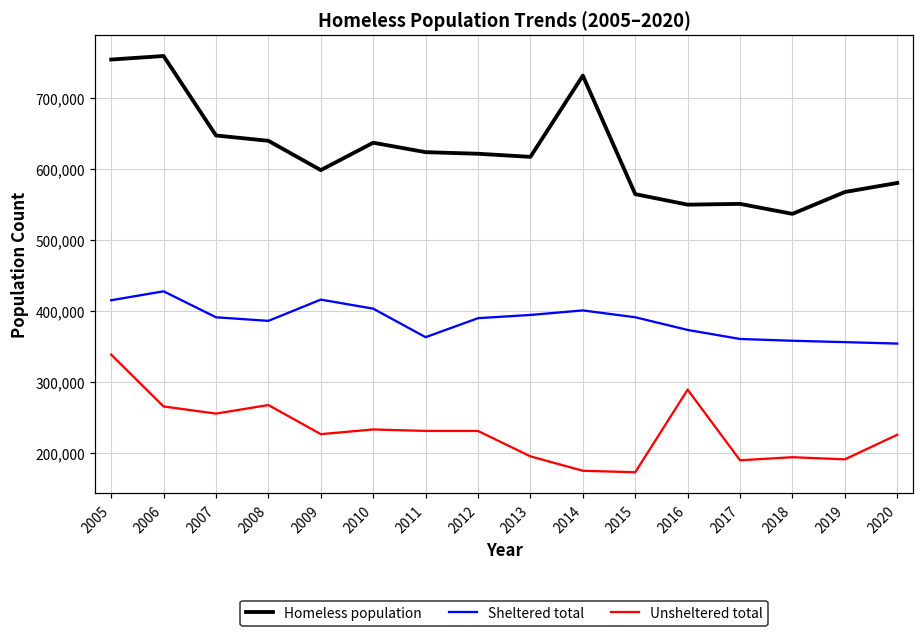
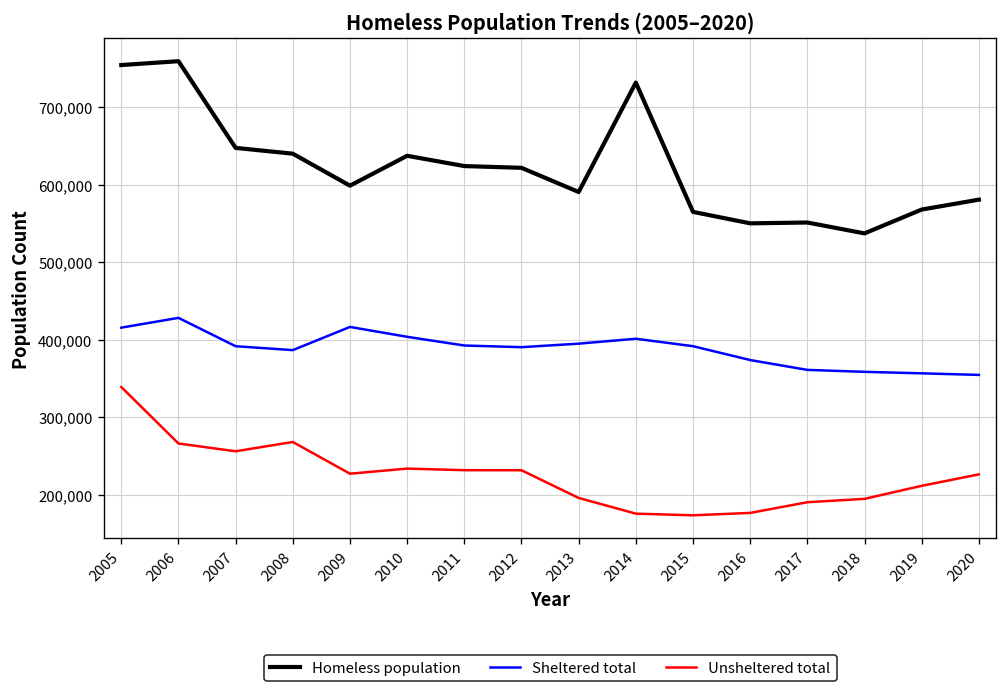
Sheltered total, 2011: 360,000 -> 390,000
Homeless population, 2013: 620,000 -> 590,000
Unsheltered total, 2016: 290,000 -> 180,000
Unsheltered total, 2019: 190,000 -> 210,000
